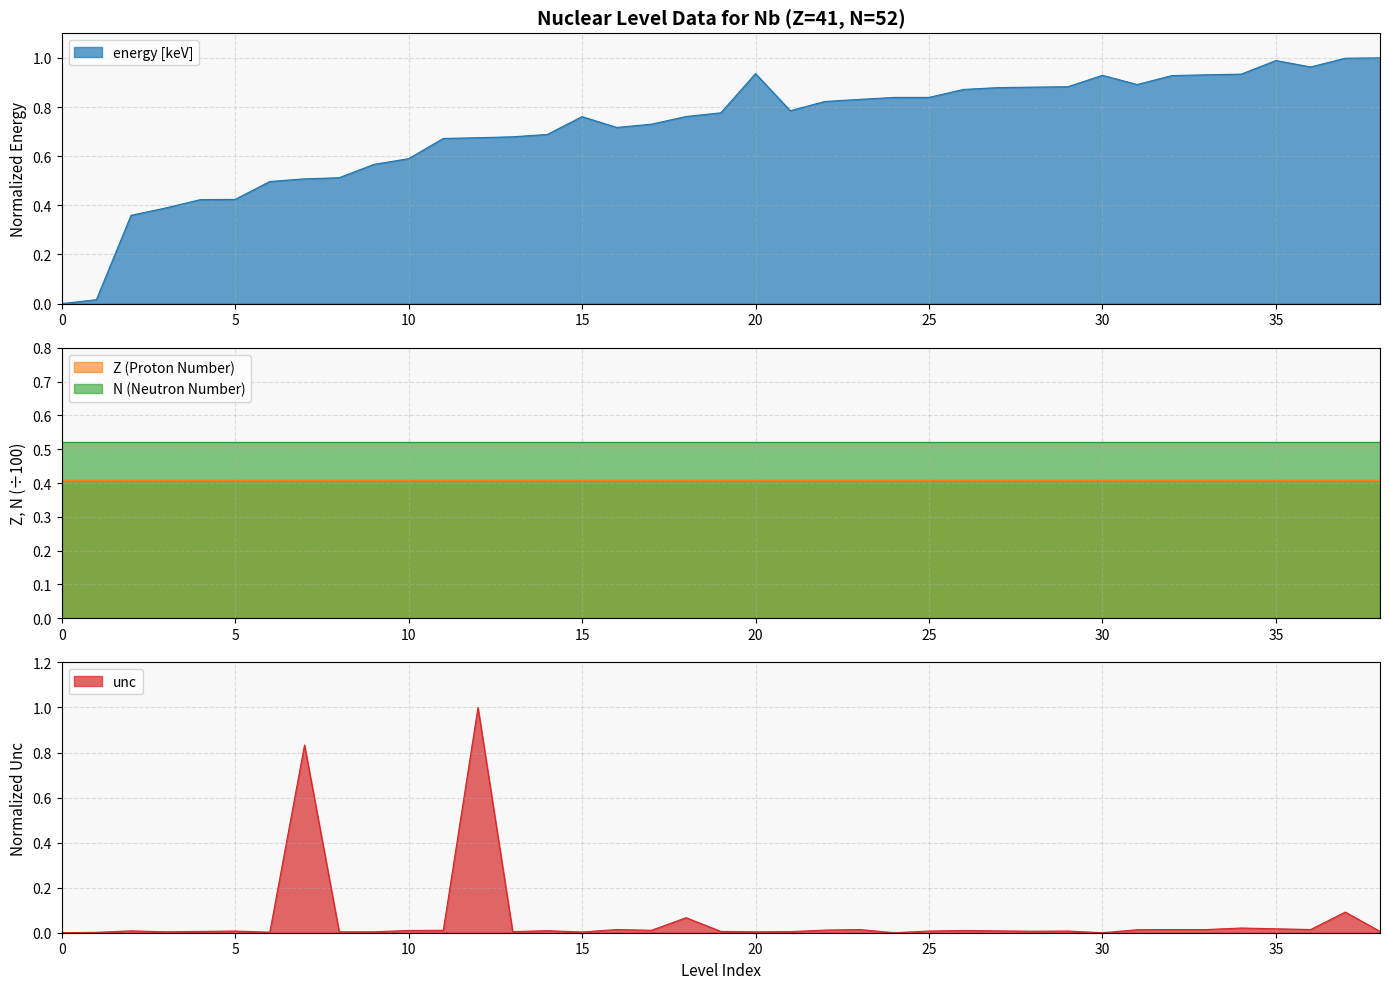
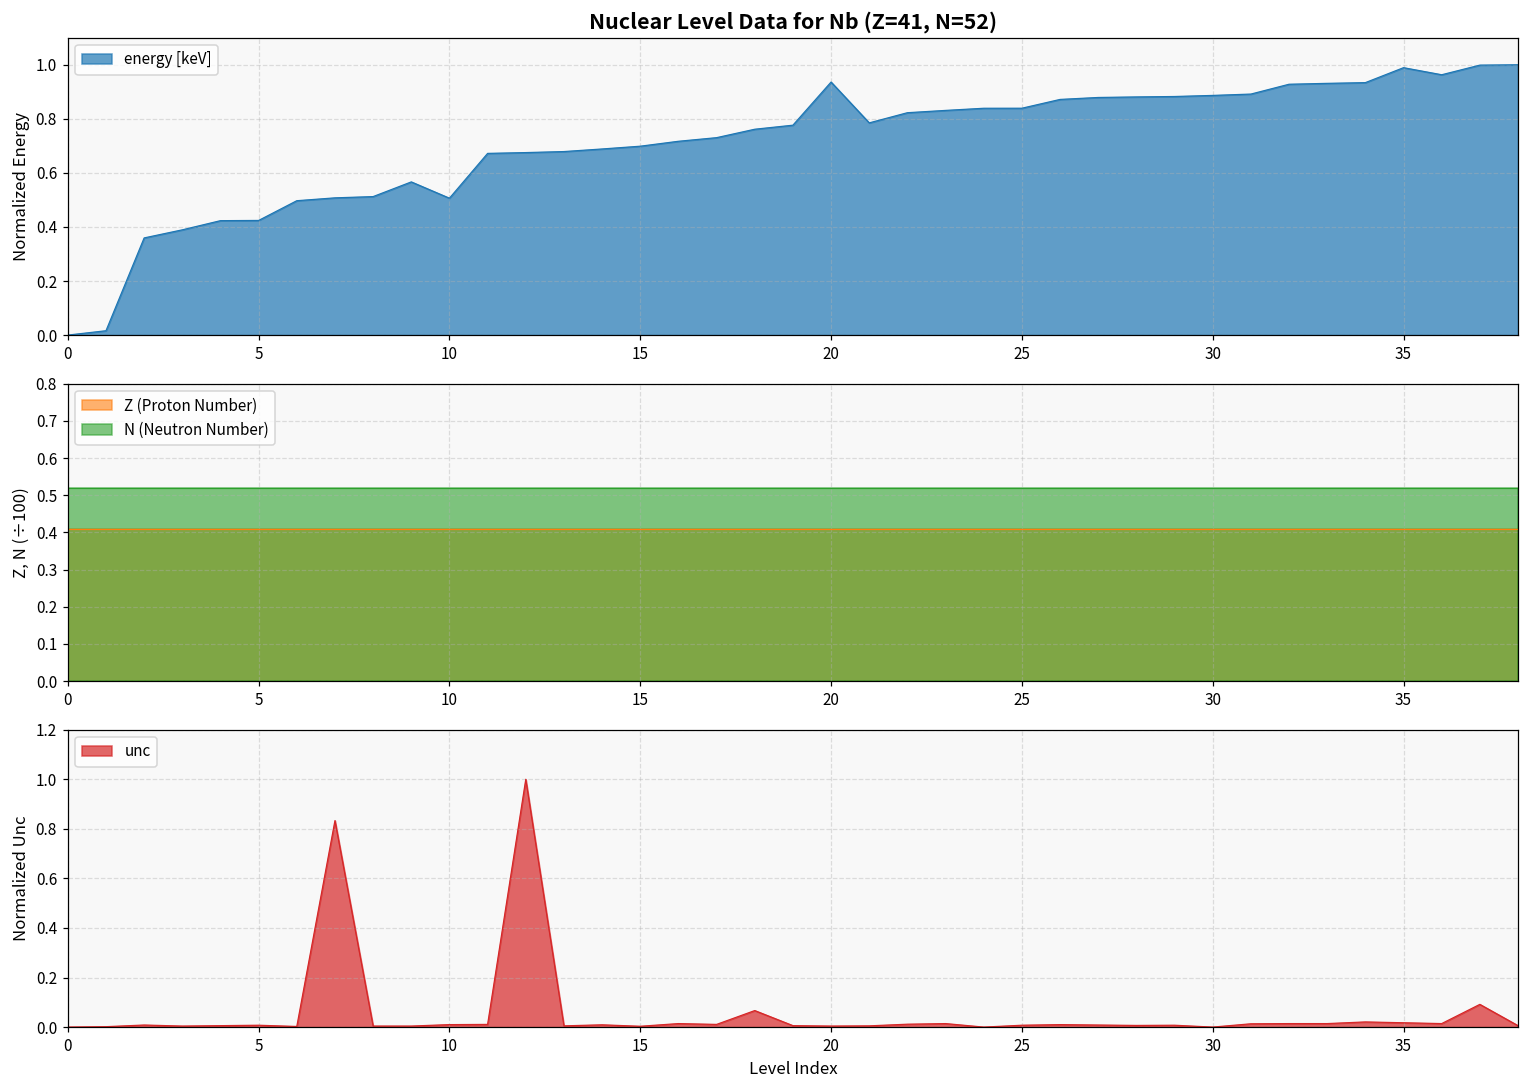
Nuclear Level Data for Nb (Z=41, N=52), 10: 0.59 -> 0.51
Nuclear Level Data for Nb (Z=41, N=52), 15: 0.76 -> 0.70
Nuclear Level Data for Nb (Z=41, N=52), 30: 0.93 -> 0.89
